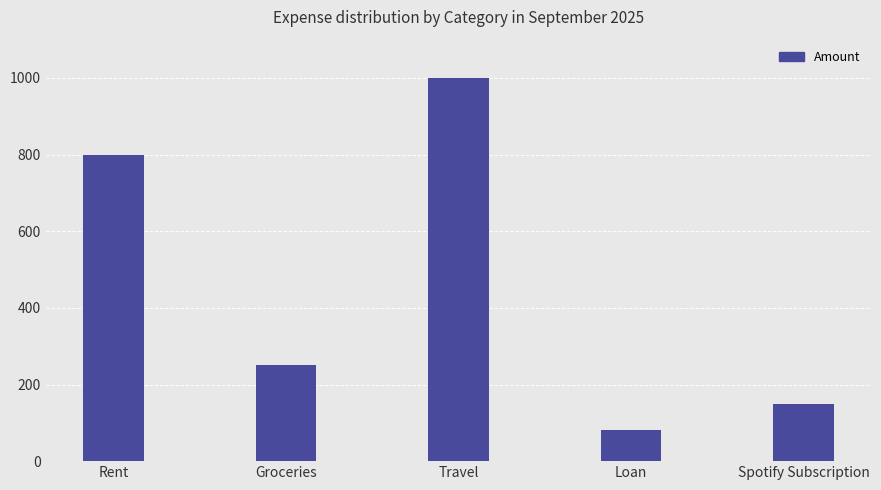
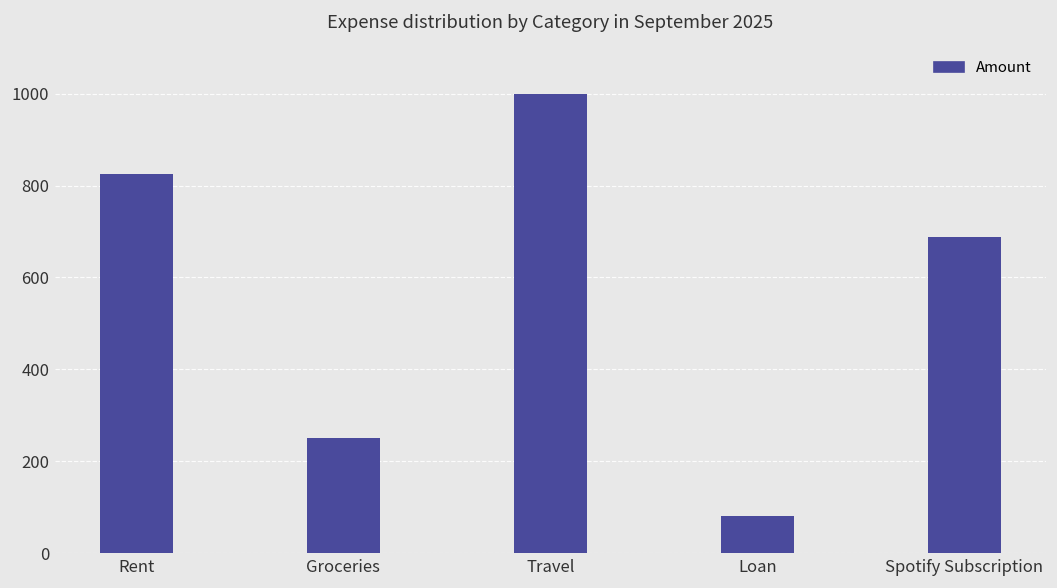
Rent: 800 -> 830
Spotify Subscription: 150 -> 690
